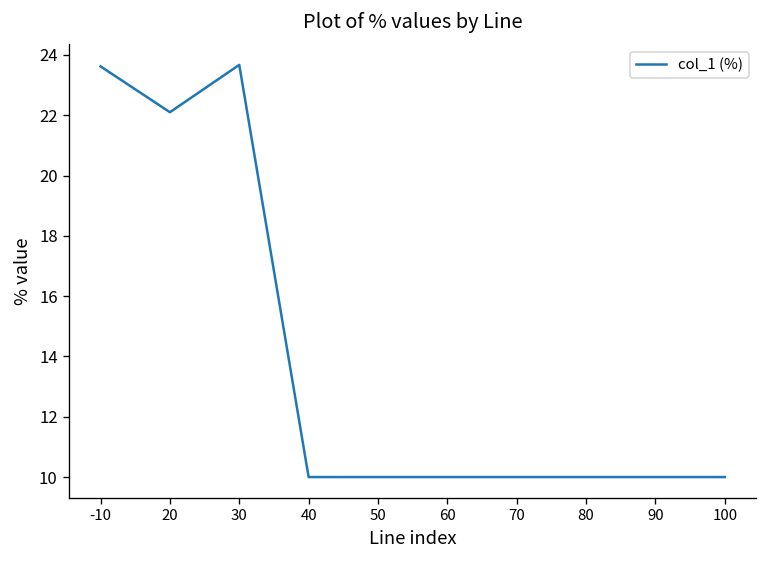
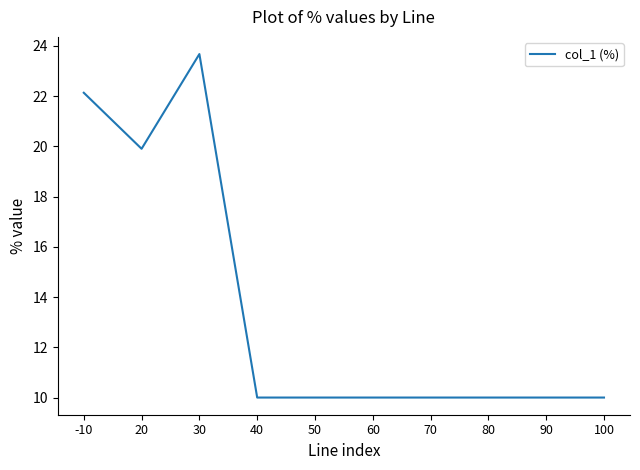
-10: 23.6 -> 22.1
20: 22.1 -> 19.9
